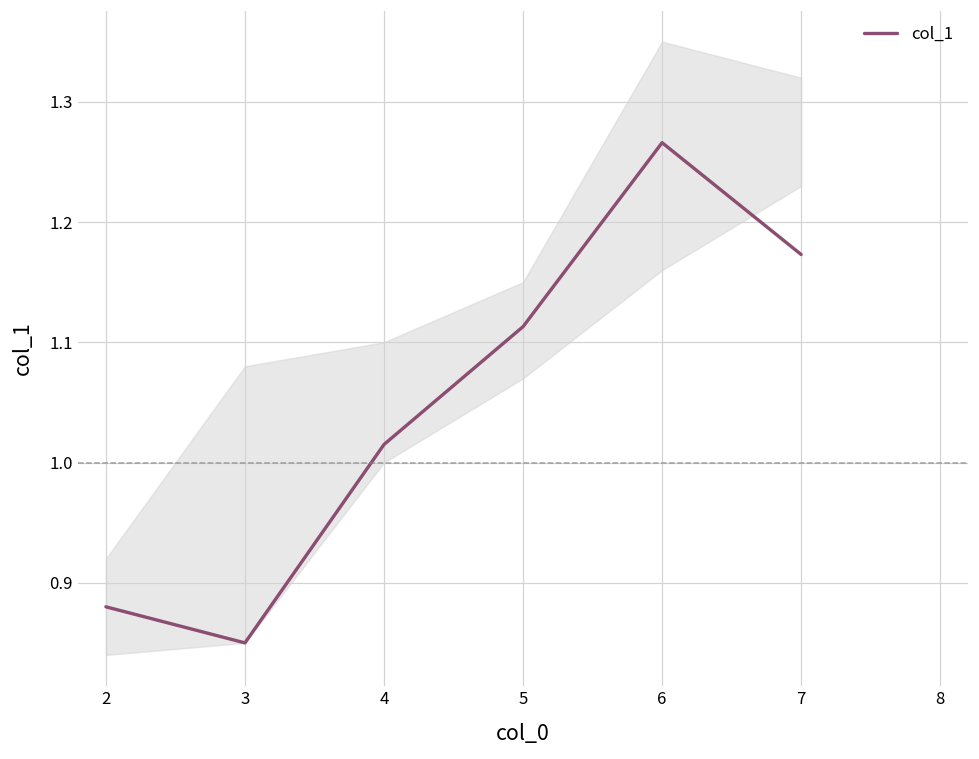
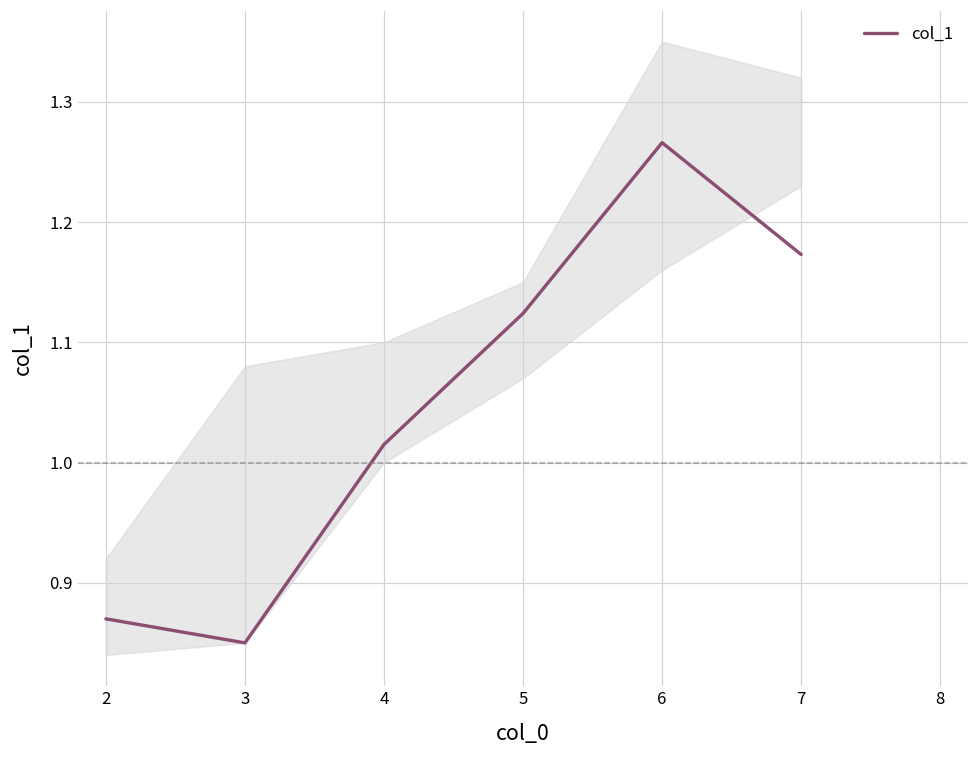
col_1, 2: 0.88 -> 0.87
col_1, 5: 1.113 -> 1.124
